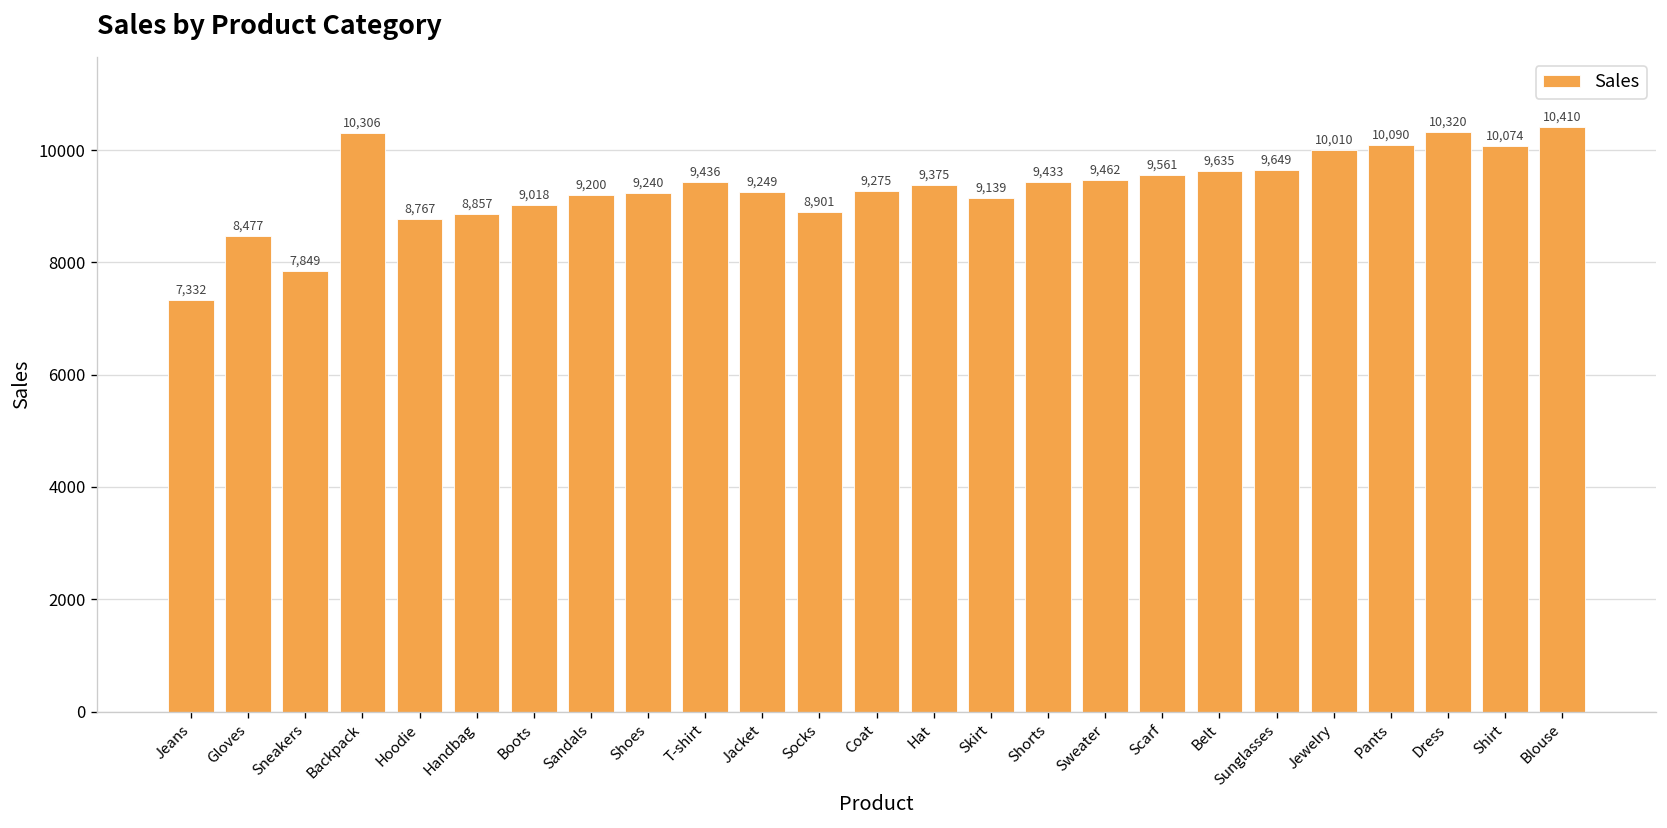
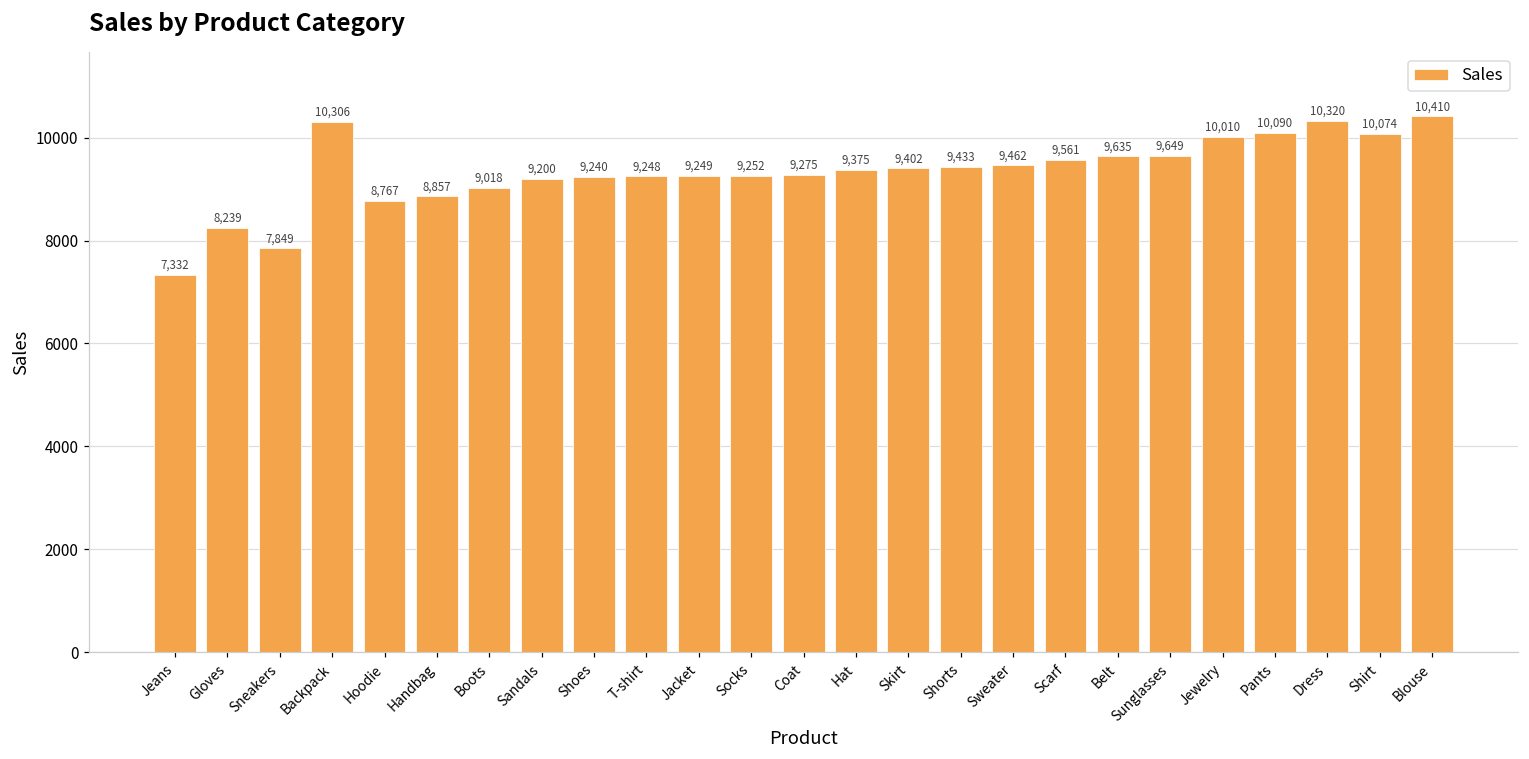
Gloves: 8,477 -> 8,239
T-shirt: 9,436 -> 9,248
Socks: 8,901 -> 9,252
Skirt: 9,139 -> 9,402
